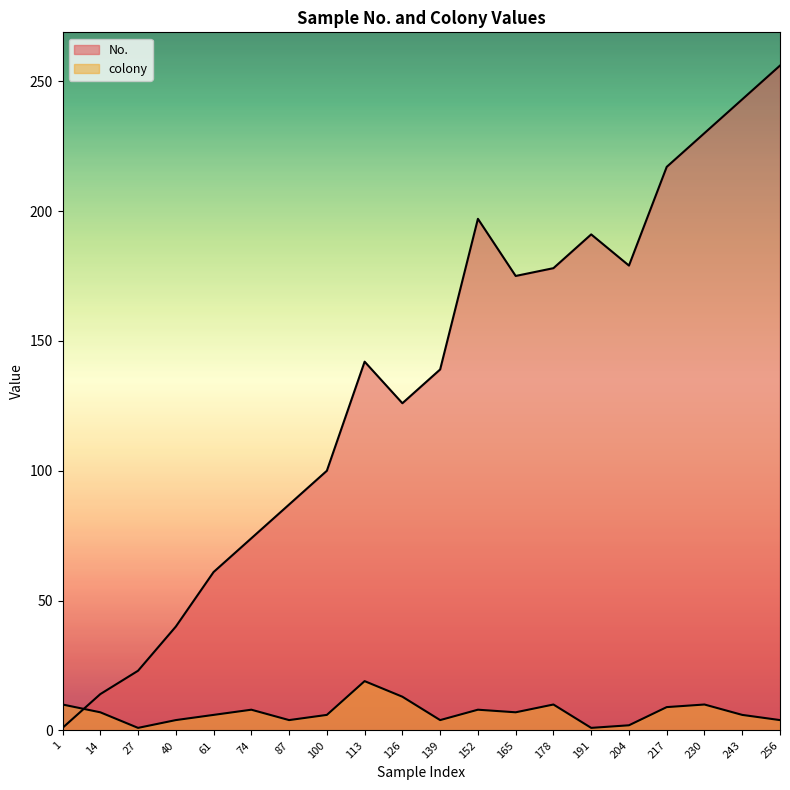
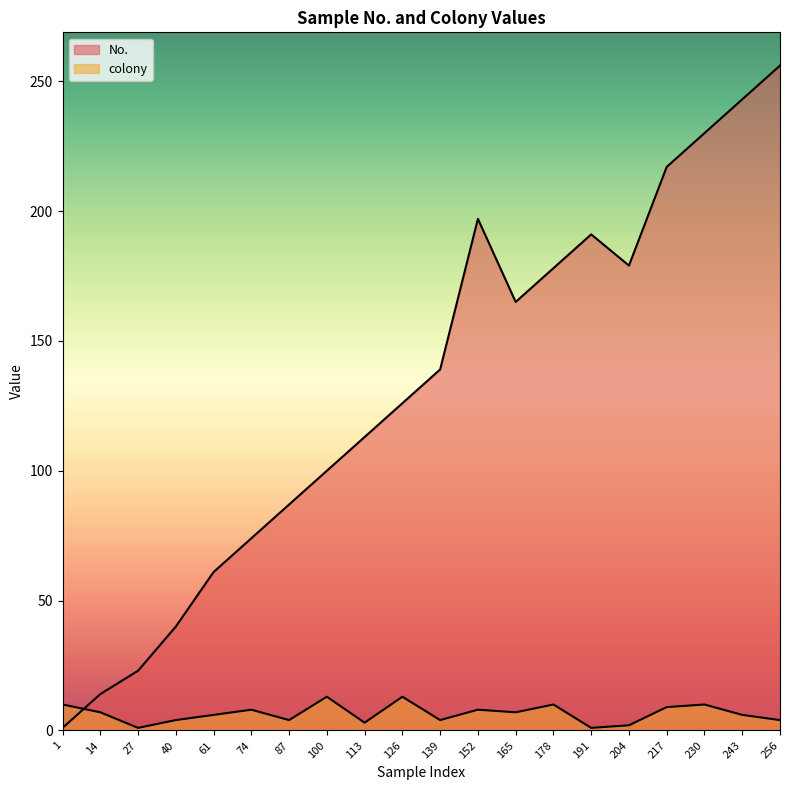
colony, 100: 6 -> 13
No., 113: 142 -> 113
colony, 113: 19 -> 3
No., 165: 175 -> 165
